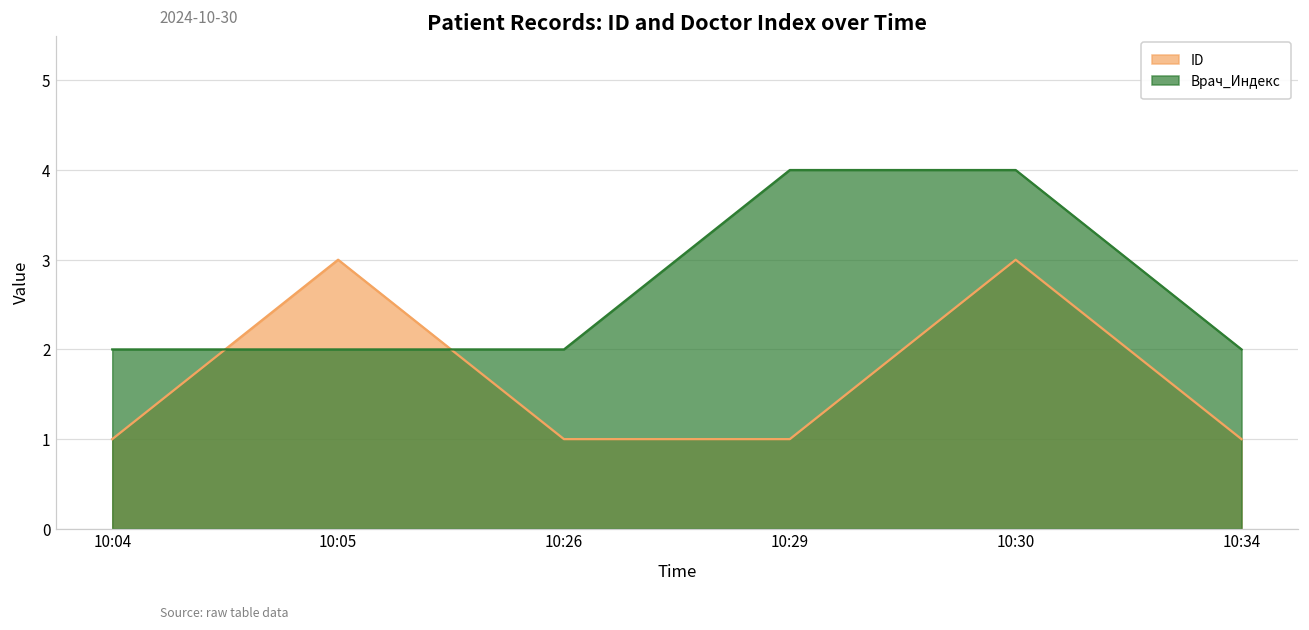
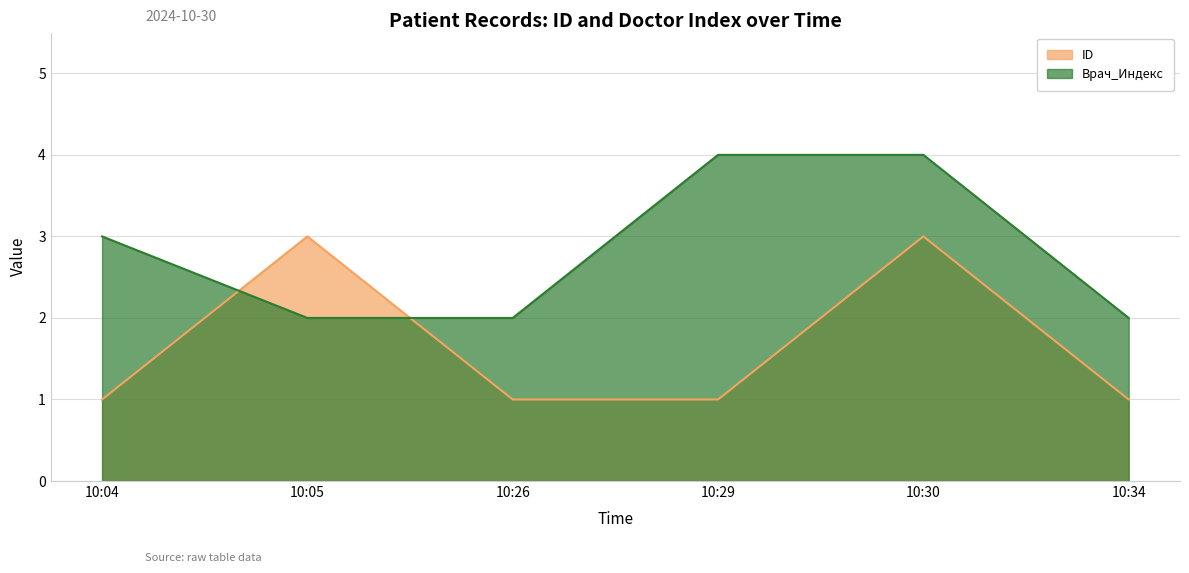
Врач_Индекс, 10:04: 2 -> 3
